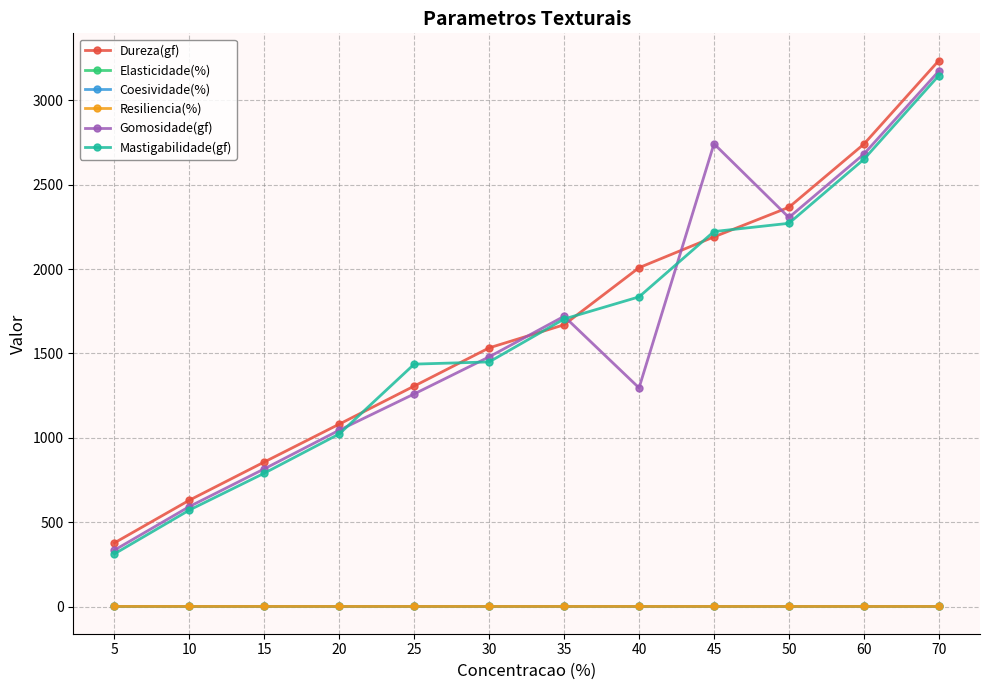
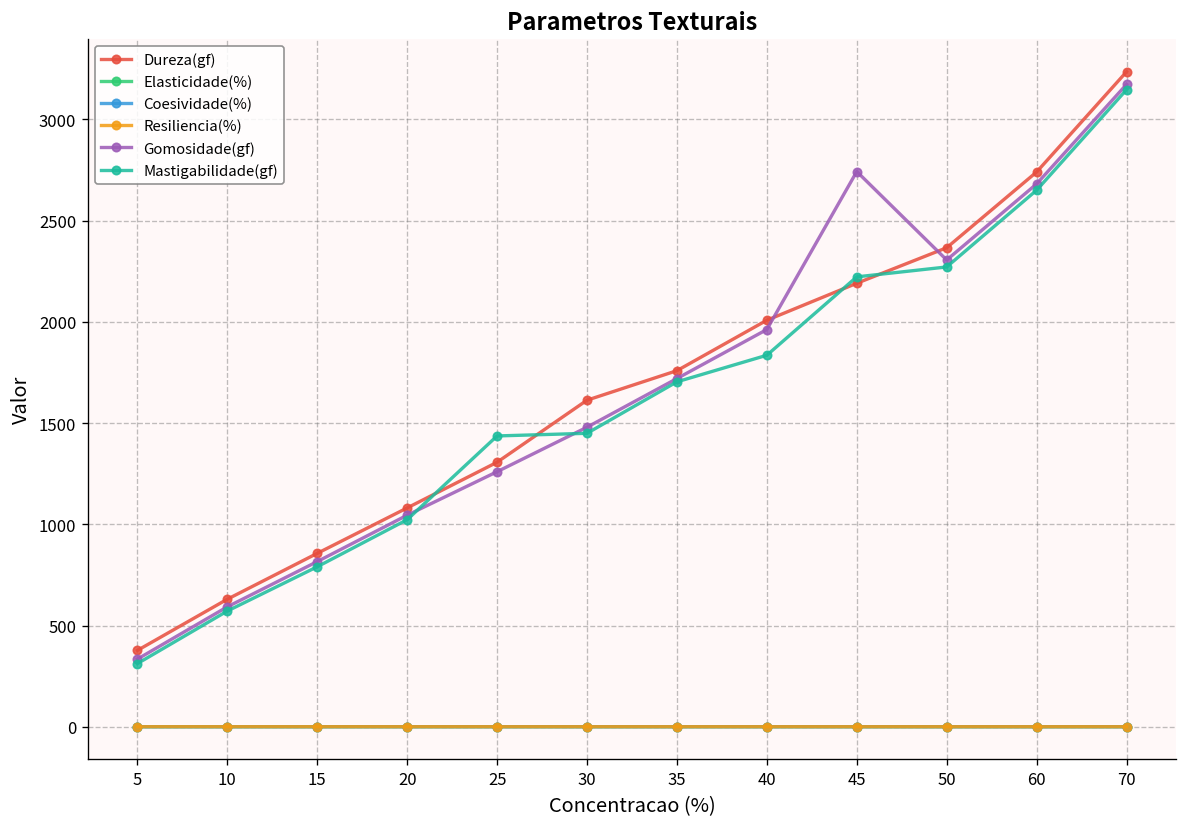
Dureza(gf), 30: 1530 -> 1610
Dureza(gf), 35: 1670 -> 1760
Gomosidade(gf), 40: 1300 -> 1960
